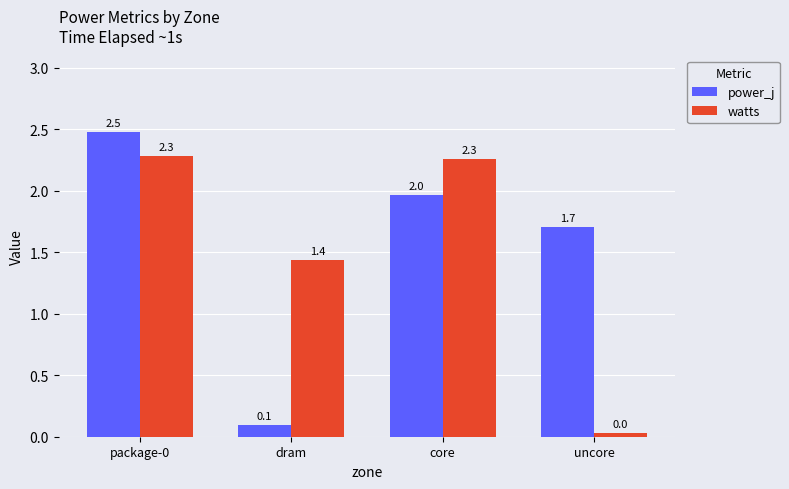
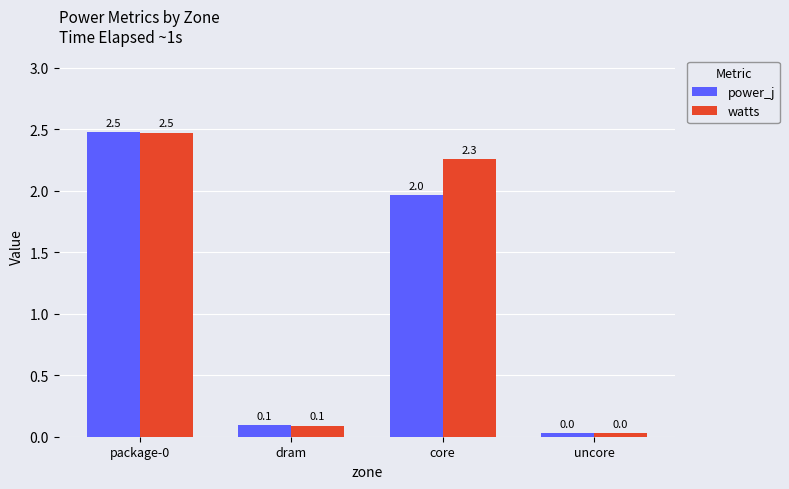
watts, package-0: 2.3 -> 2.5
watts, dram: 1.4 -> 0.1
power_j, uncore: 1.7 -> 0.0
